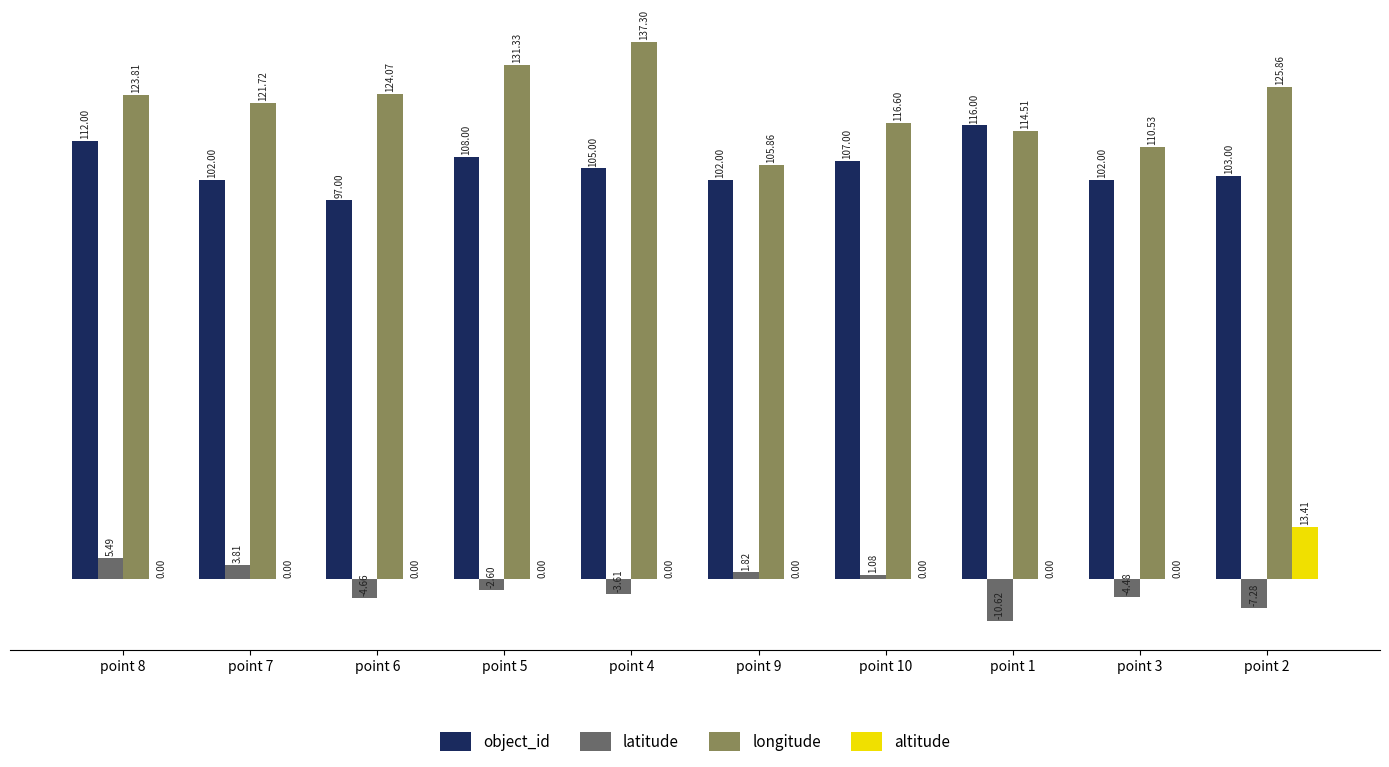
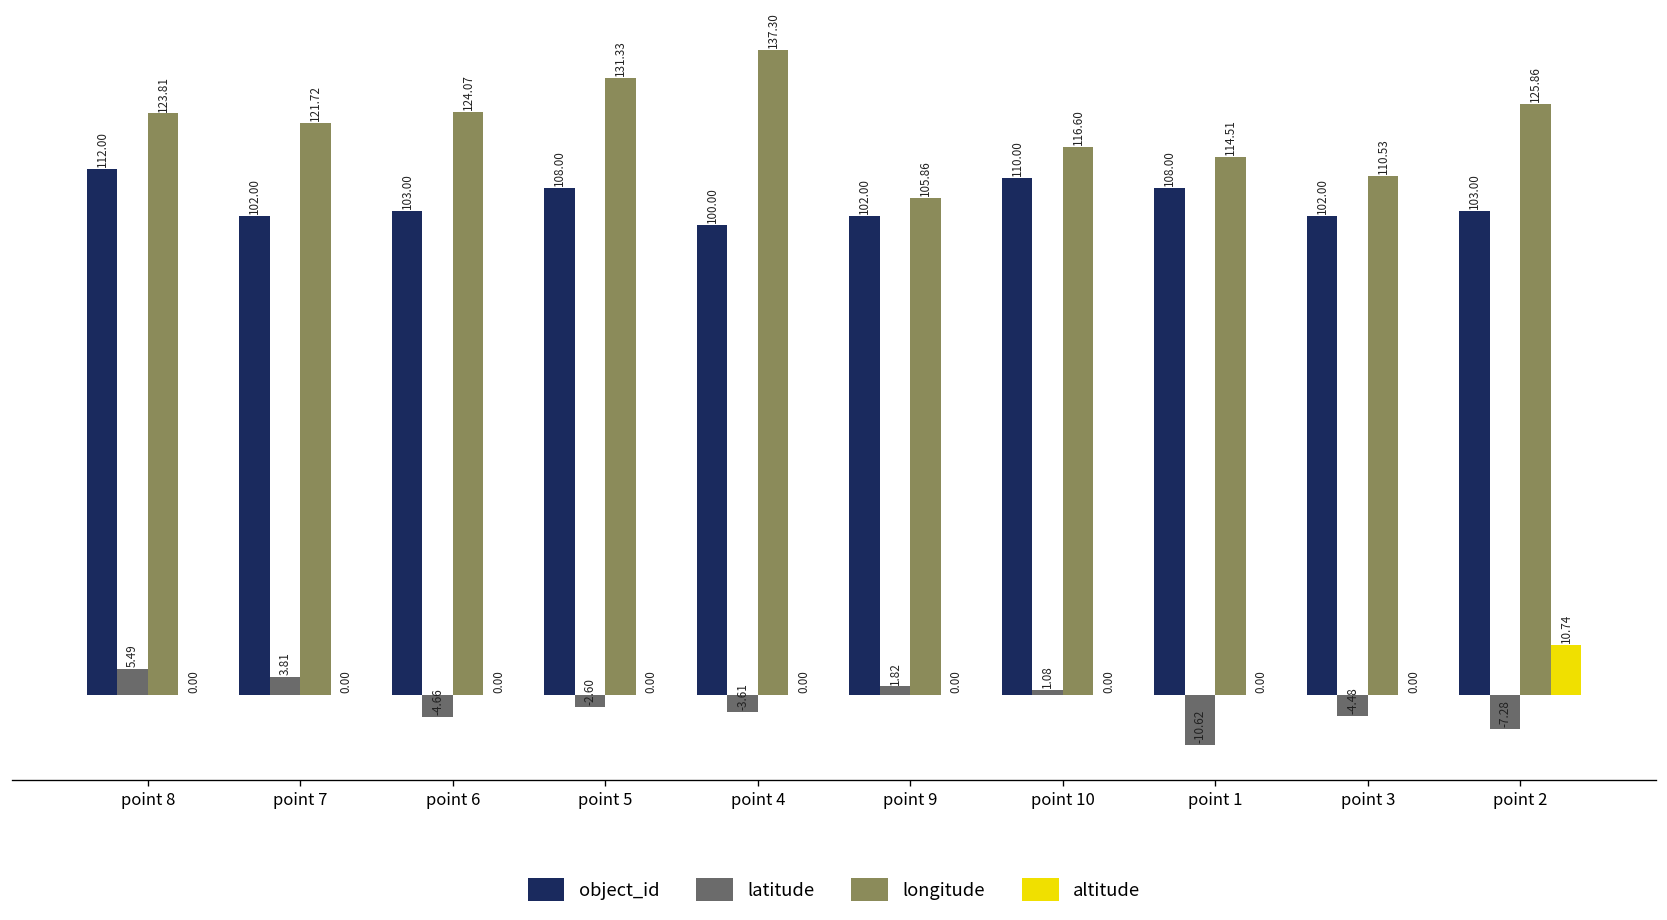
object_id, point 6: 97.00 -> 103.00
object_id, point 4: 105.00 -> 100.00
object_id, point 10: 107.00 -> 110.00
object_id, point 1: 116.00 -> 108.00
altitude, point 2: 13.41 -> 10.74
